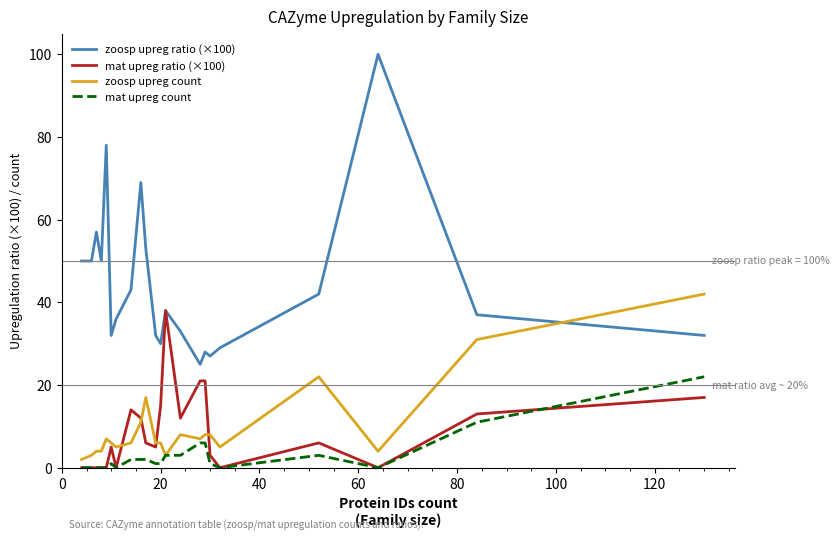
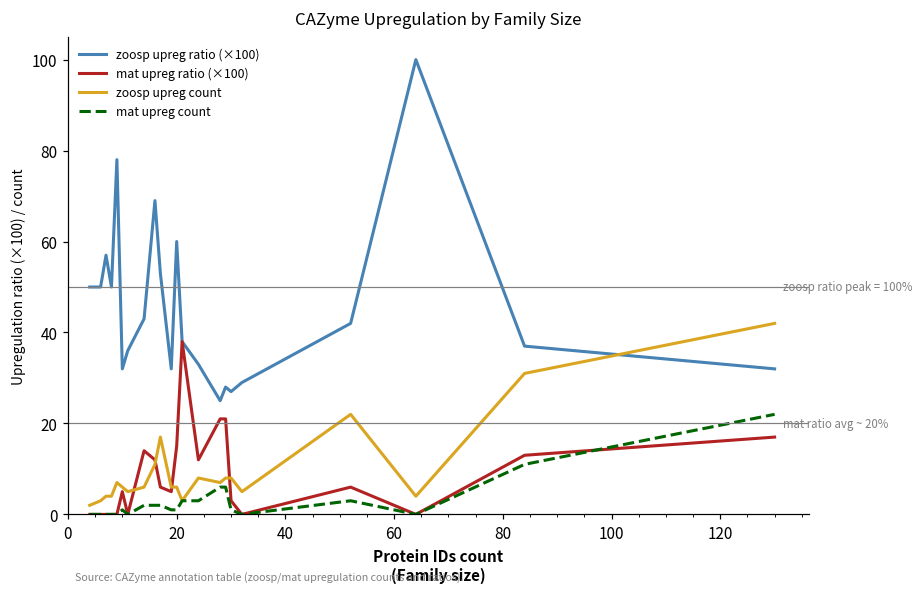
zoosp upreg ratio (×100), 20: 30 -> 60
